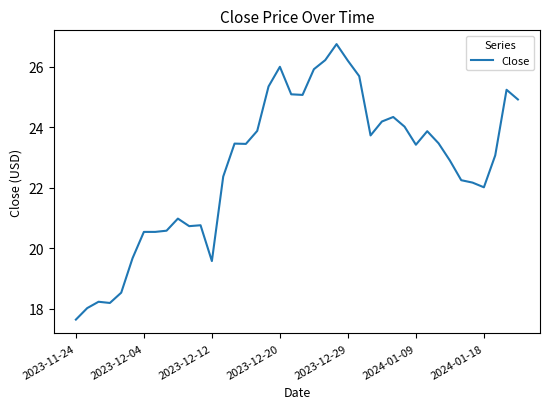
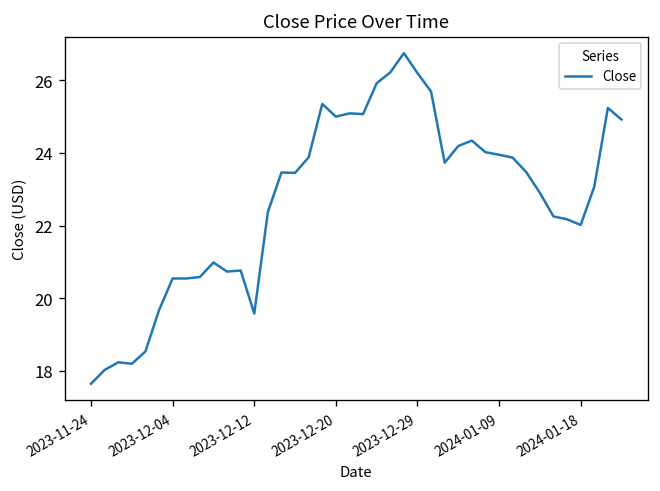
2023-12-20: 26 -> 25
2024-01-09: 23.4 -> 24.0
